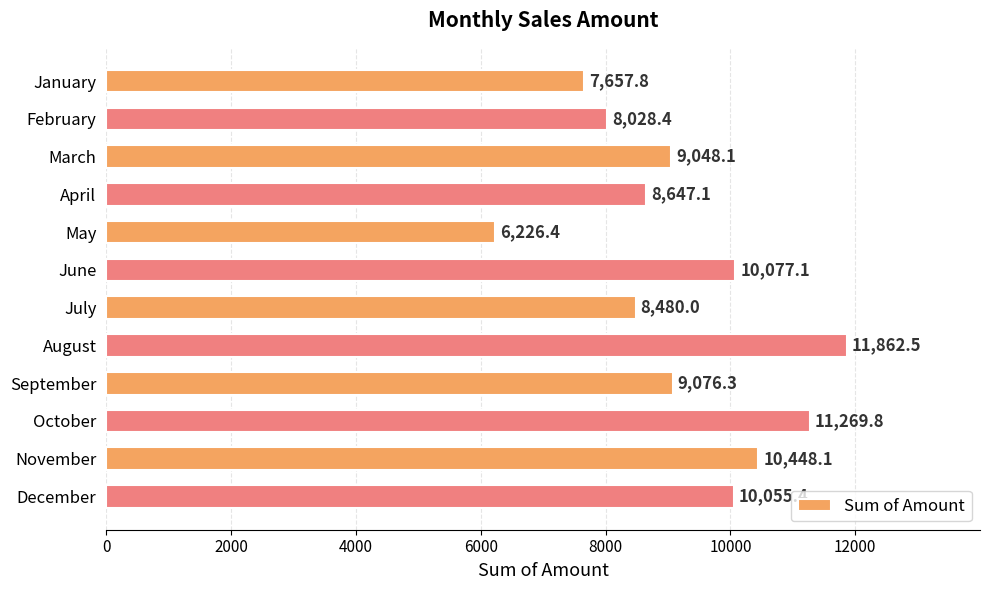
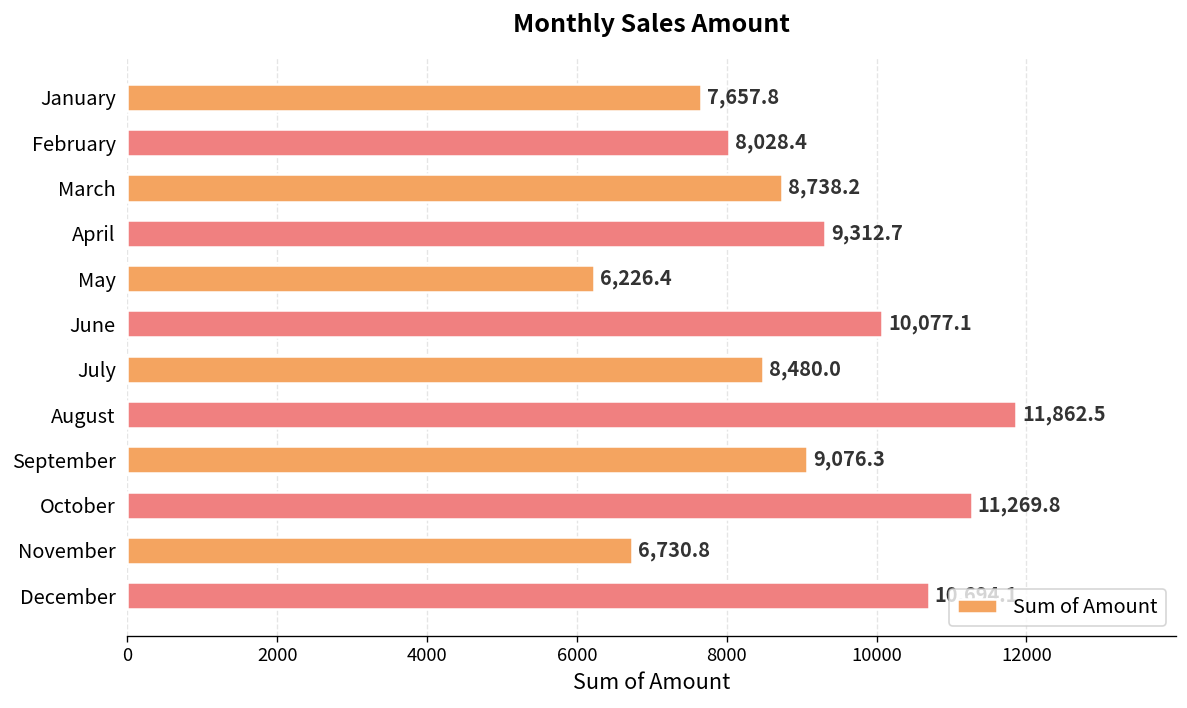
March: 9,048.1 -> 8,738.2
April: 8,647.1 -> 9,312.7
November: 10,448.1 -> 6,730.8
December: 10100 -> 10700
